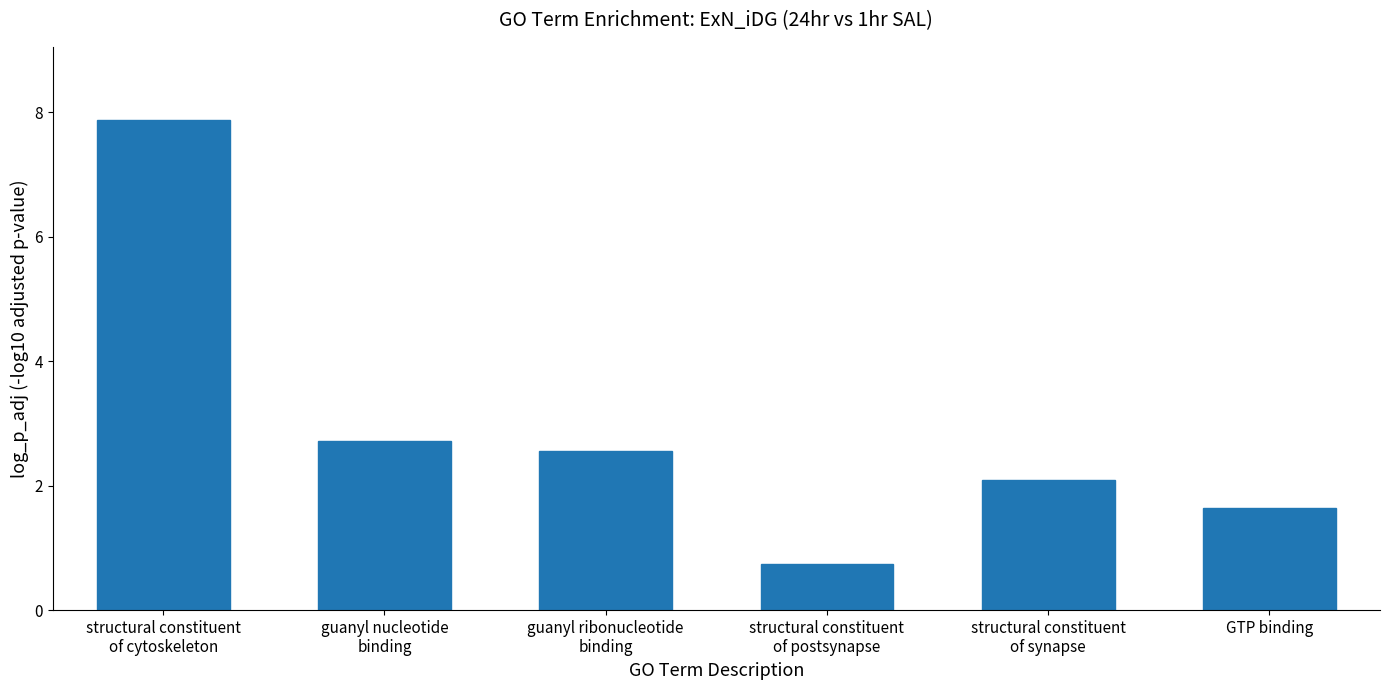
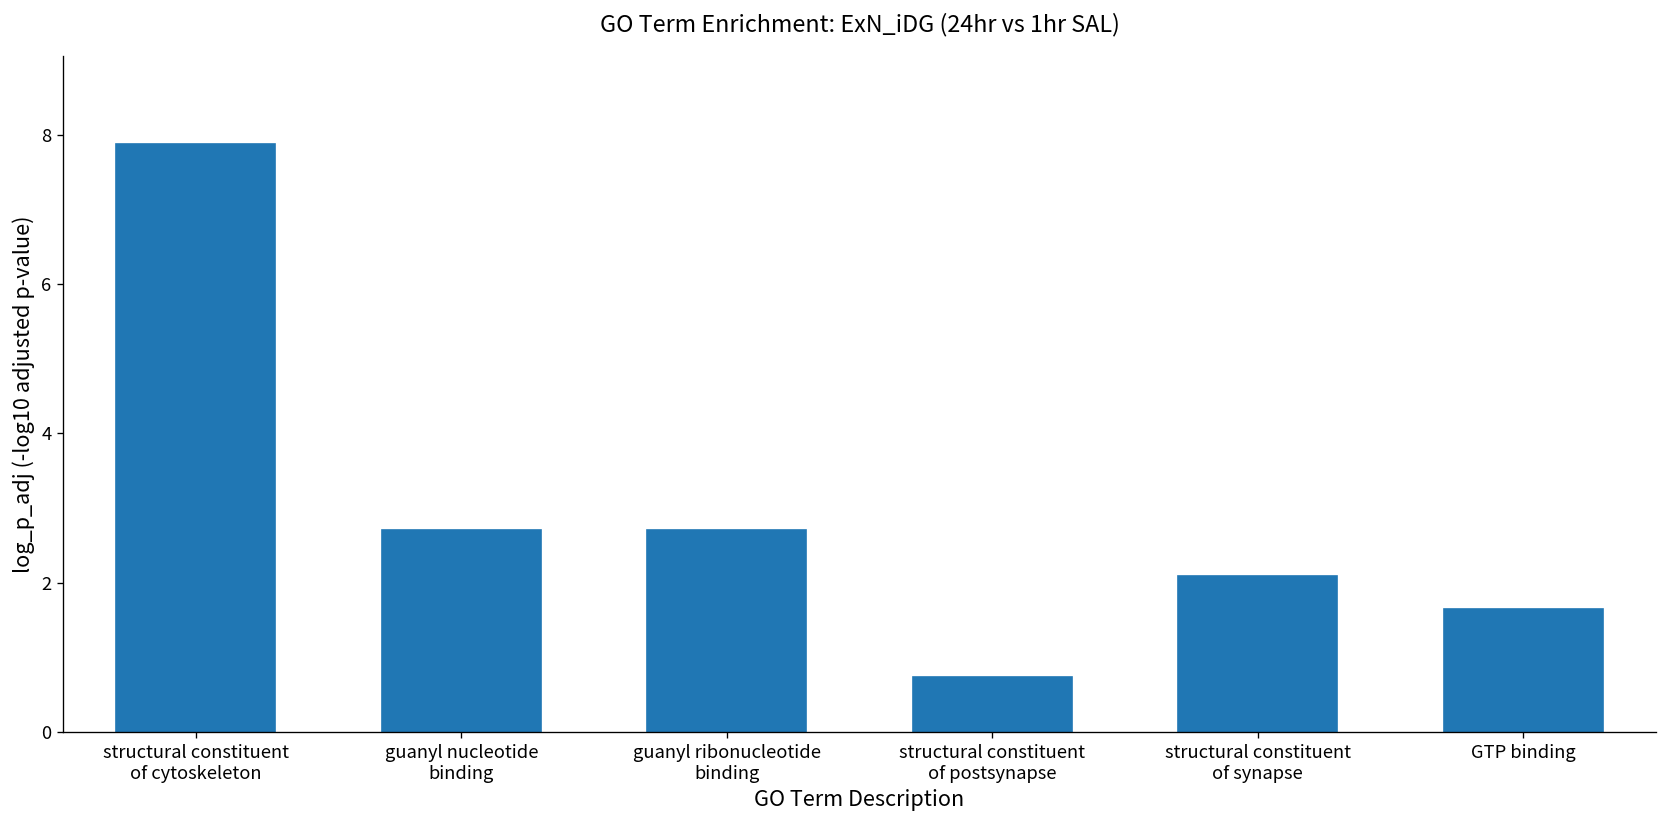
guanyl ribonucleotide binding: 2.6 -> 2.7
